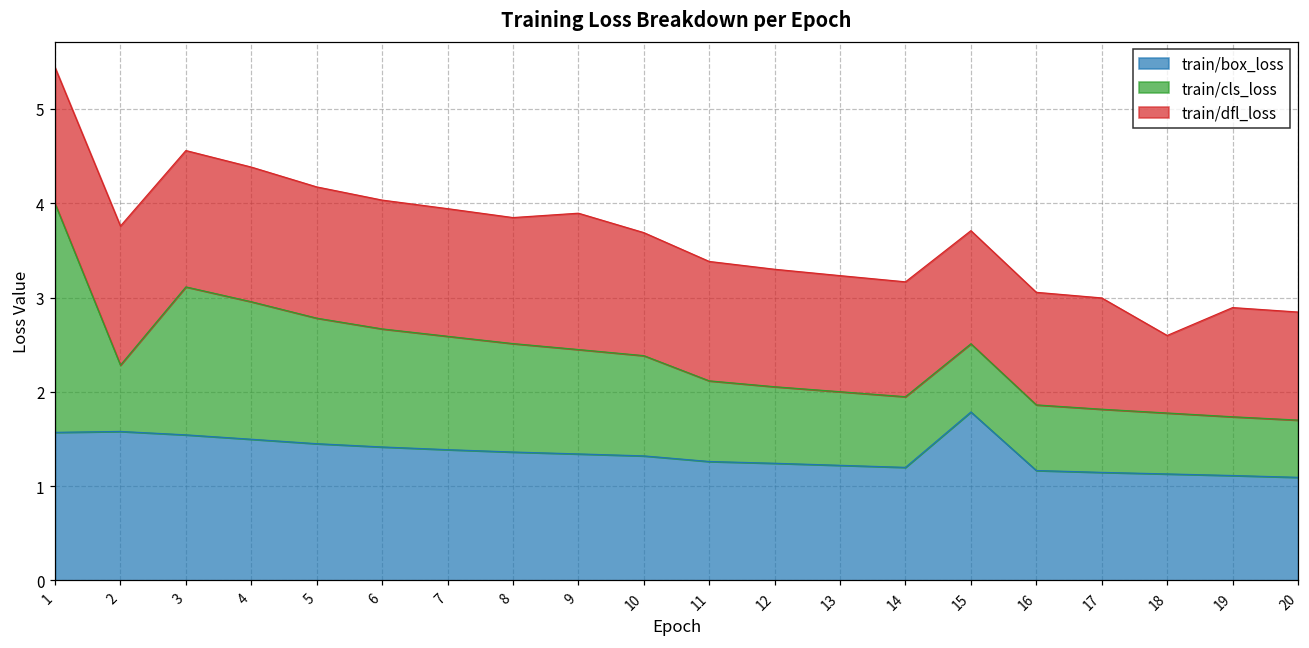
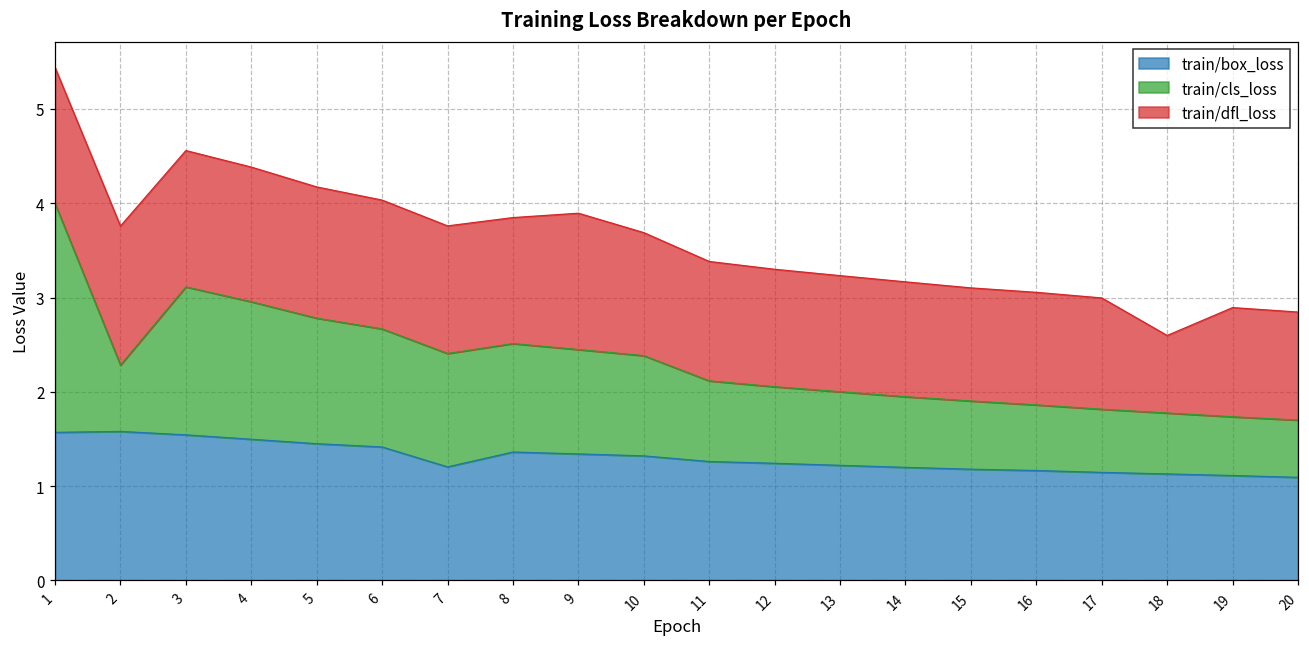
train/box_loss, 7: 1.4 -> 1.2
train/box_loss, 15: 1.8 -> 1.2
